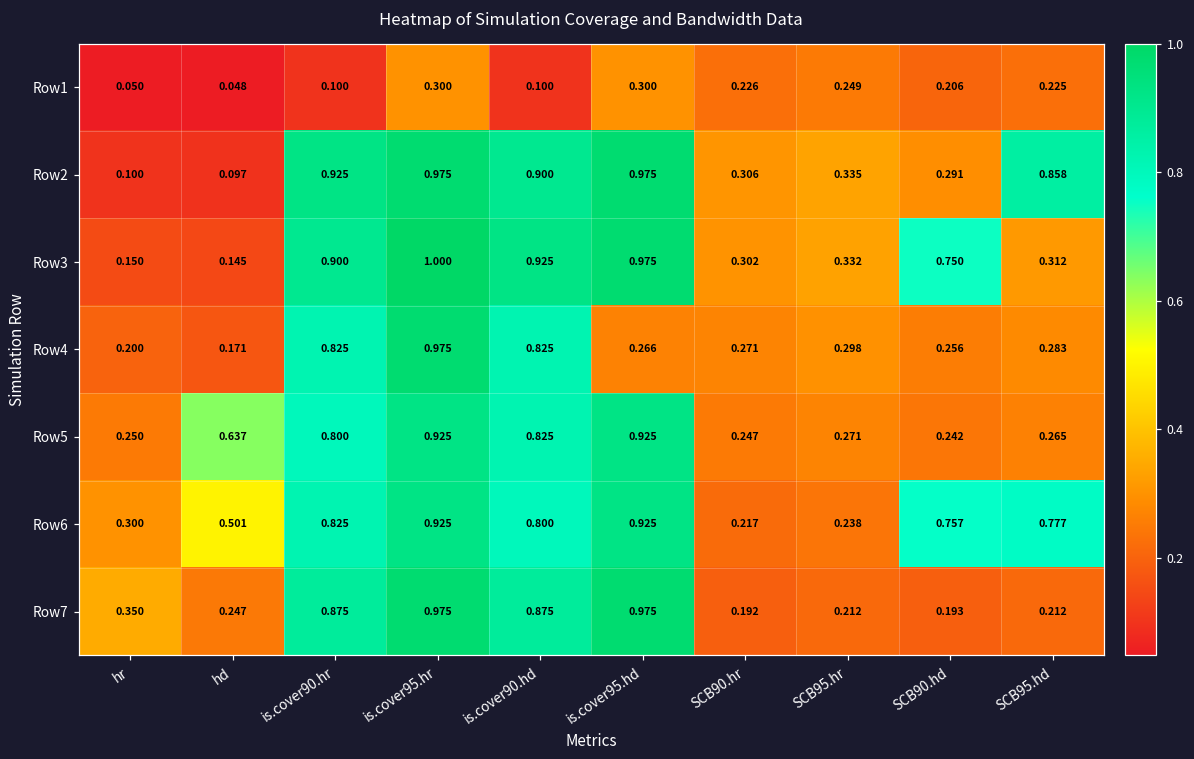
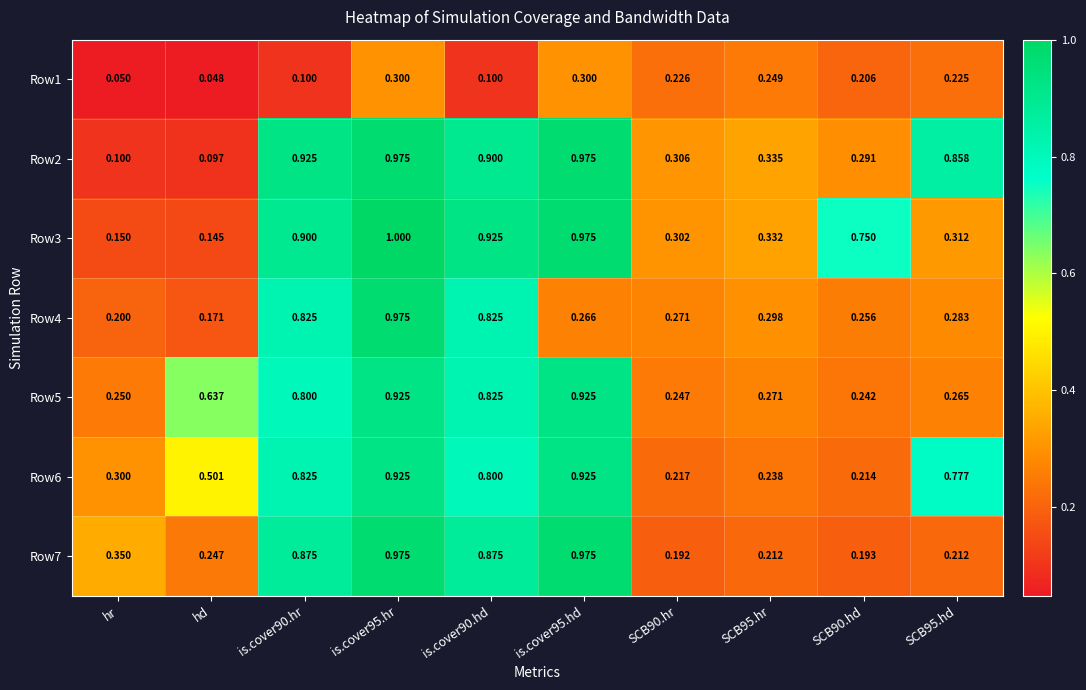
Row6, SCB90.hd: 0.757 -> 0.214
